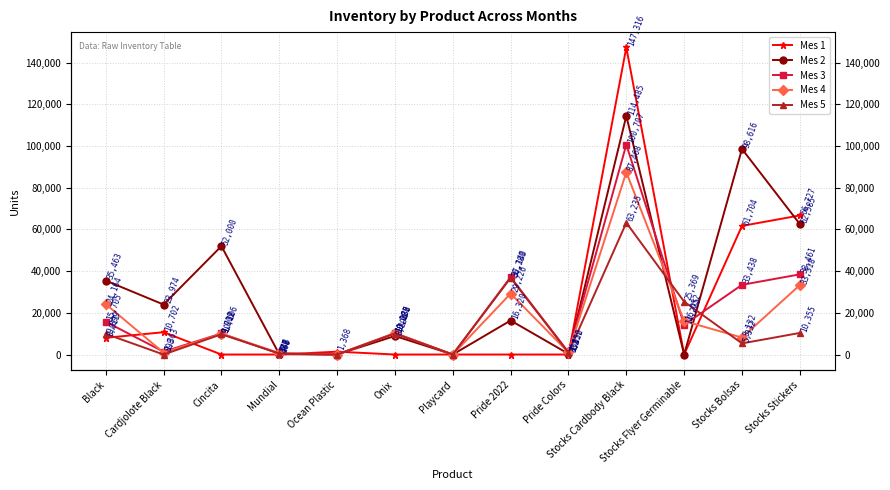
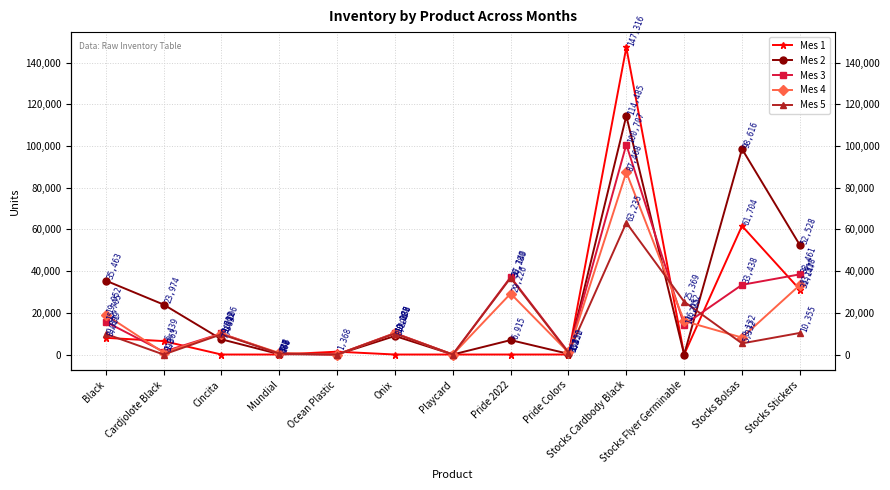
Mes 4, Black: 24,164 -> 19,052
Mes 1, Cardjolote Black: 10,702 -> 6,439
Mes 2, Cincita: 52,000 -> 7,303
Mes 2, Pride 2022: 16,320 -> 6,915
Mes 1, Stocks Stickers: 66,727 -> 31,147
Mes 2, Stocks Stickers: 62,585 -> 52,528
